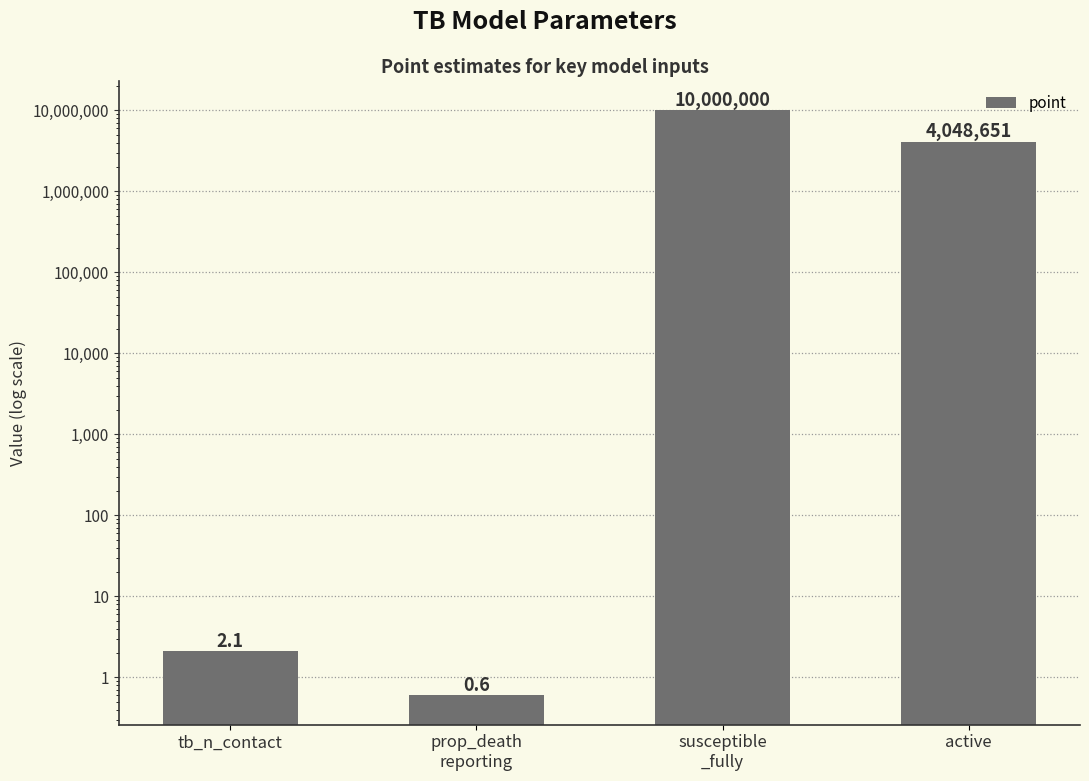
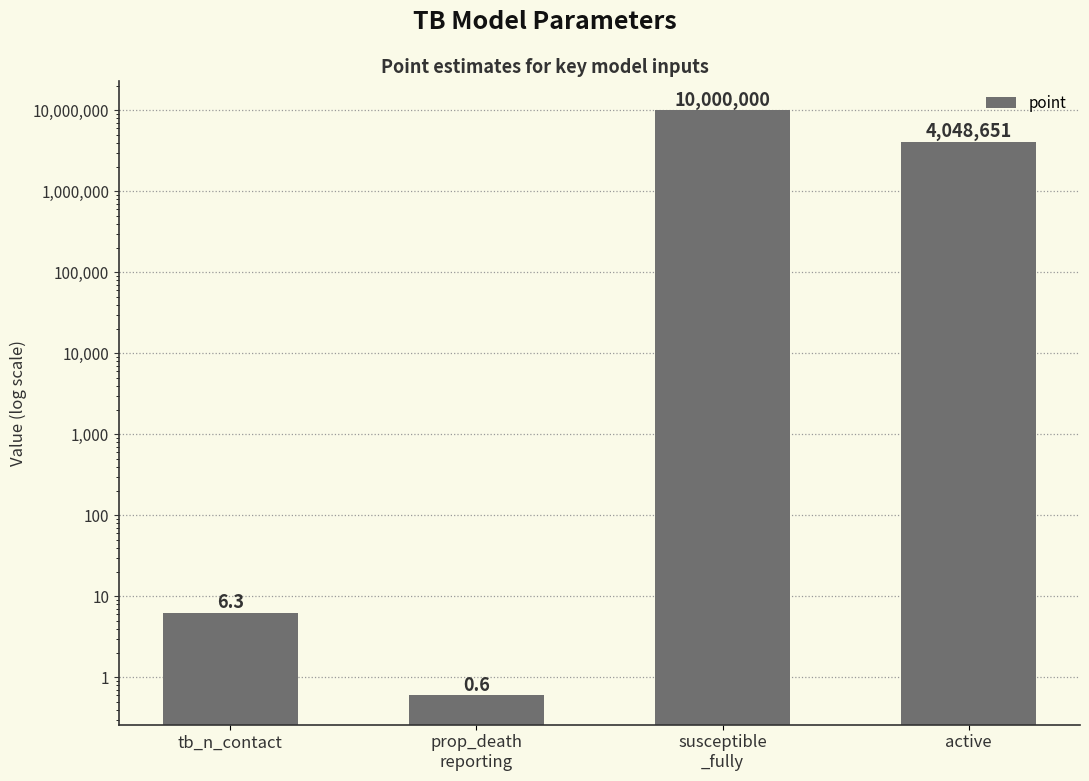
tb_n_contact: 2.1 -> 6.3
